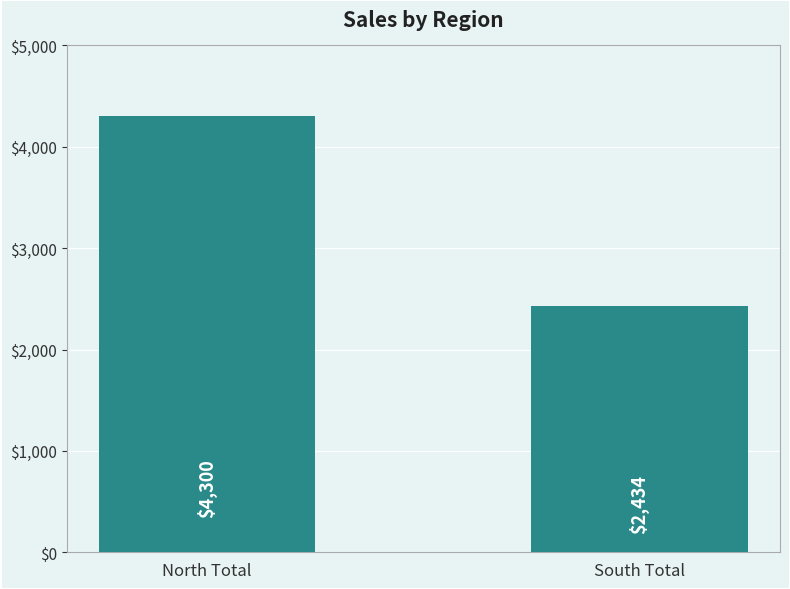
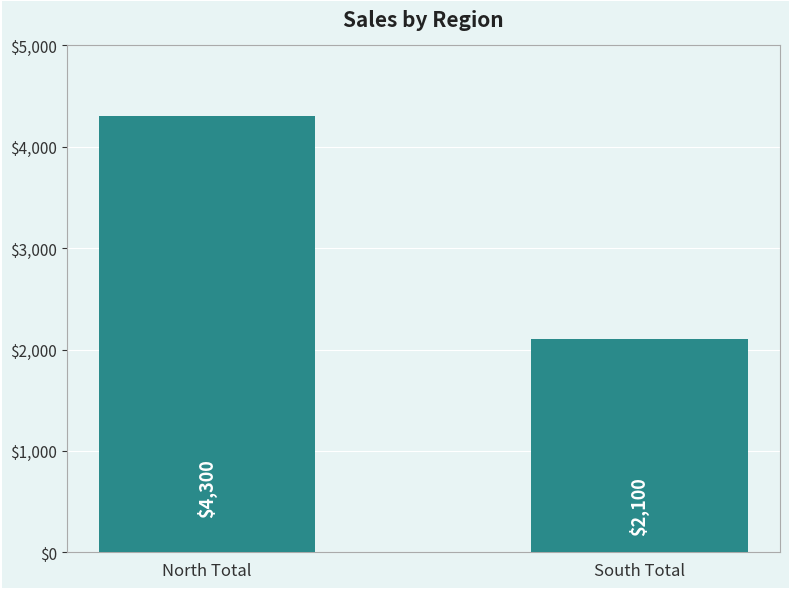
South Total: $2,434 -> $2,100
